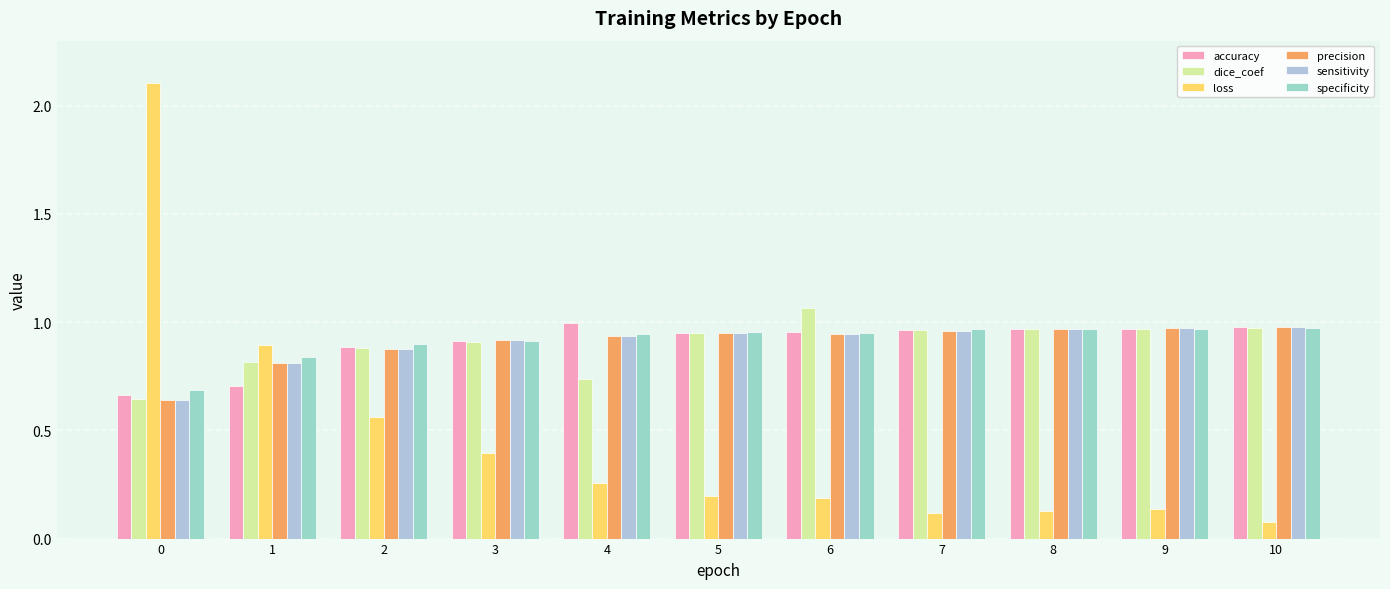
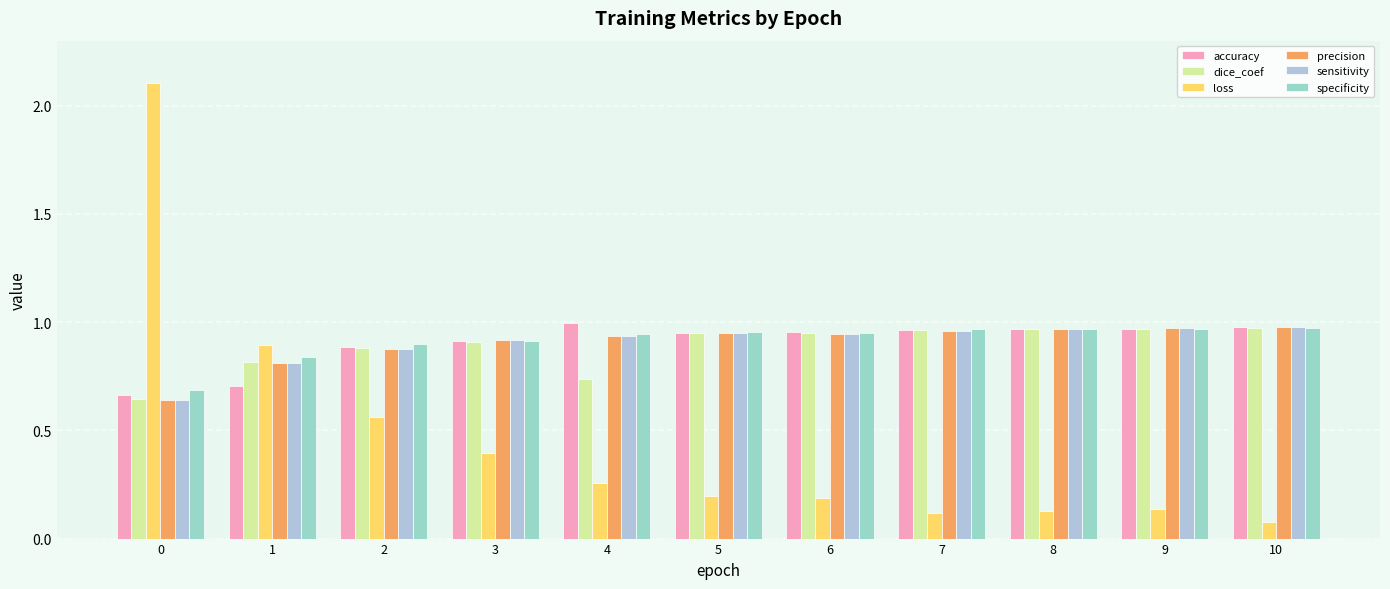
dice_coef, 6: 1.06 -> 0.95
